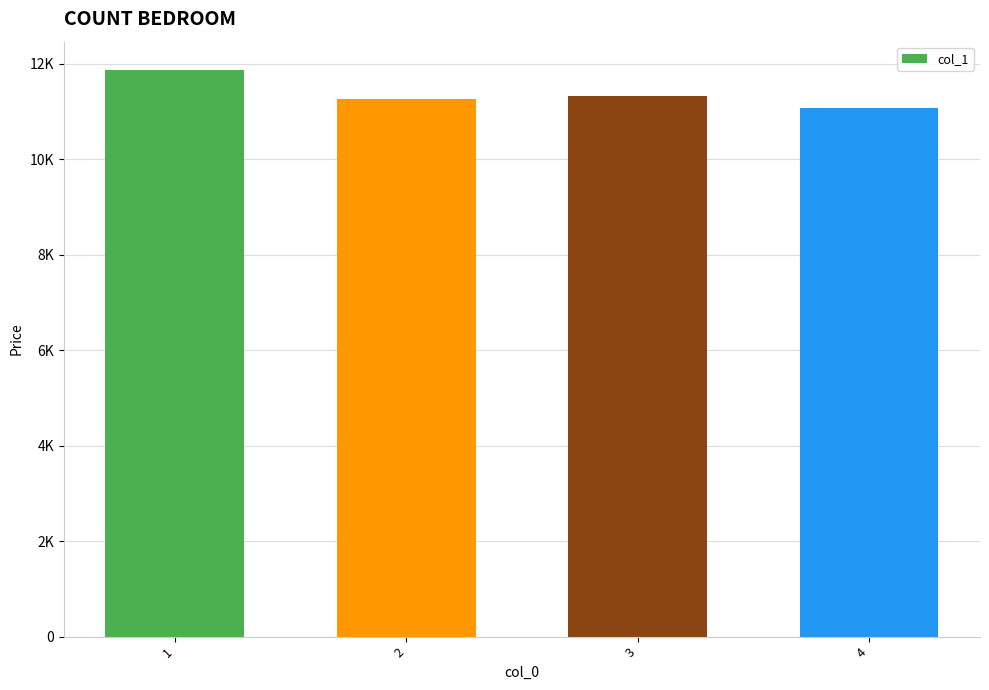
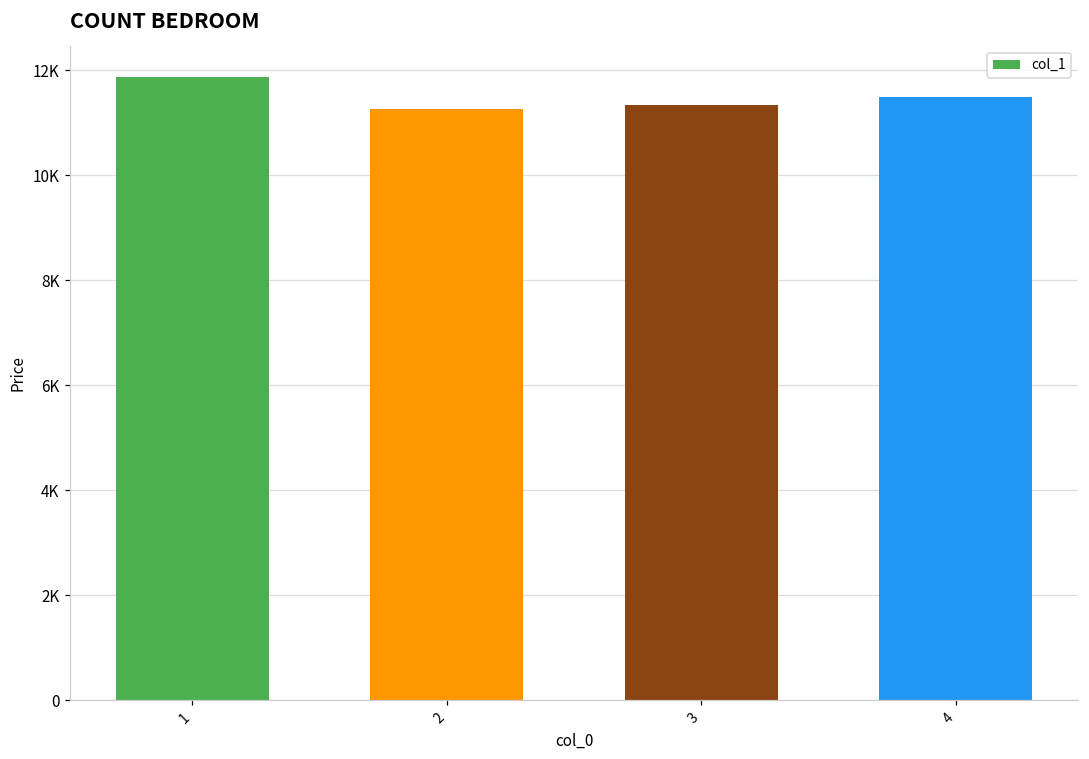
4: 11100 -> 11500
